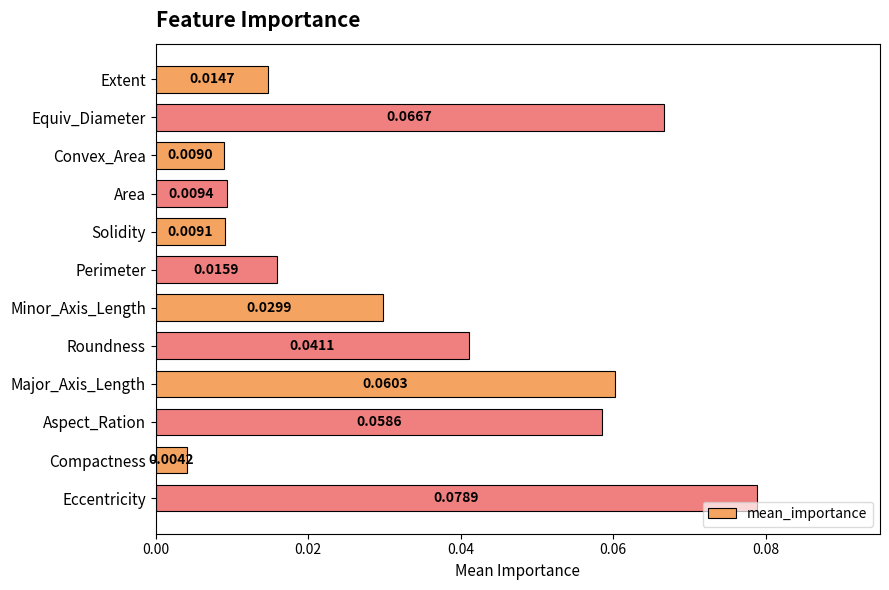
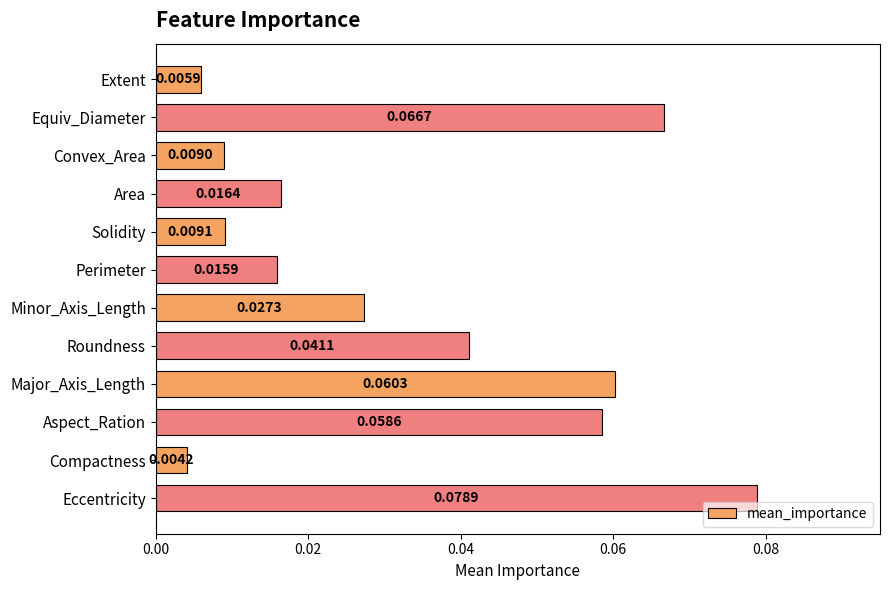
Extent: 0.0147 -> 0.0059
Area: 0.0094 -> 0.0164
Minor_Axis_Length: 0.0299 -> 0.0273
